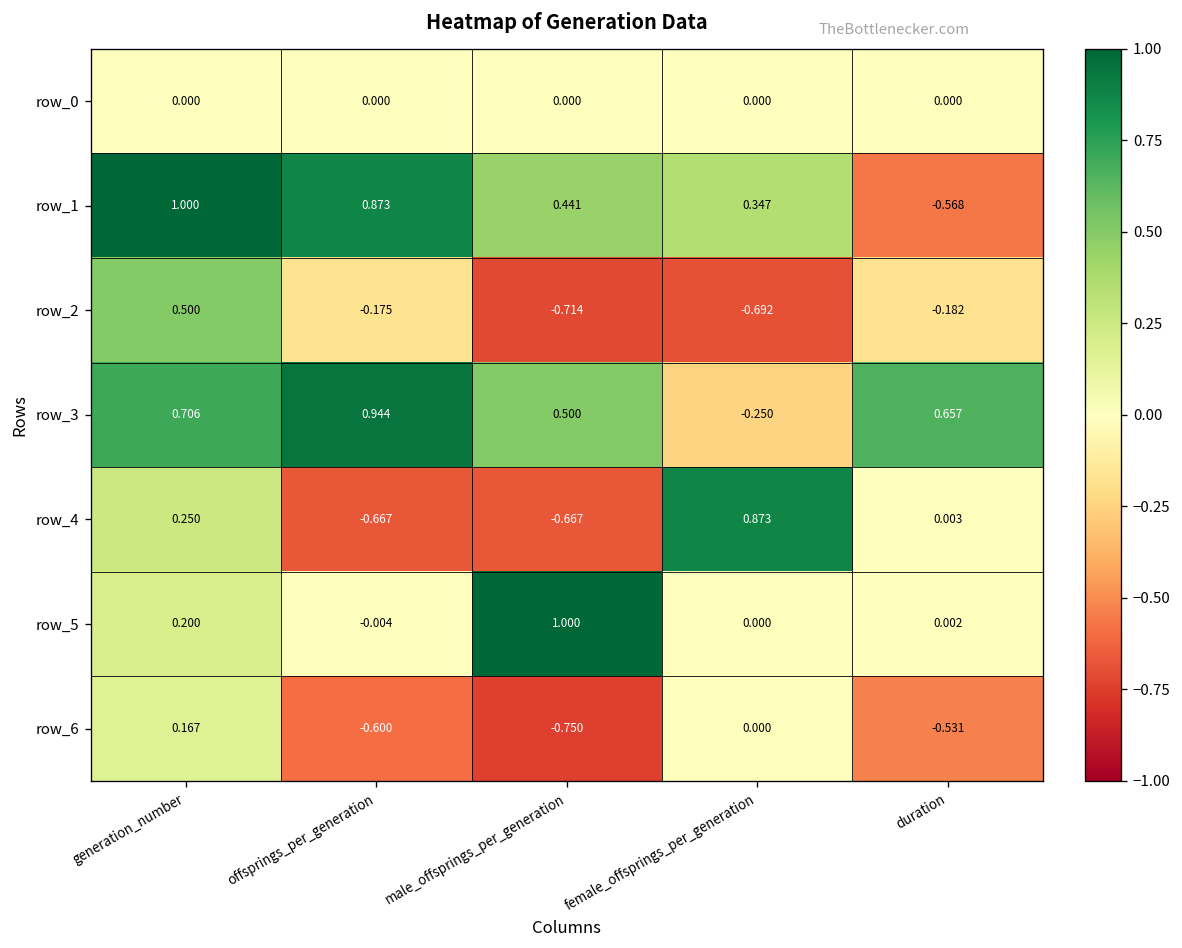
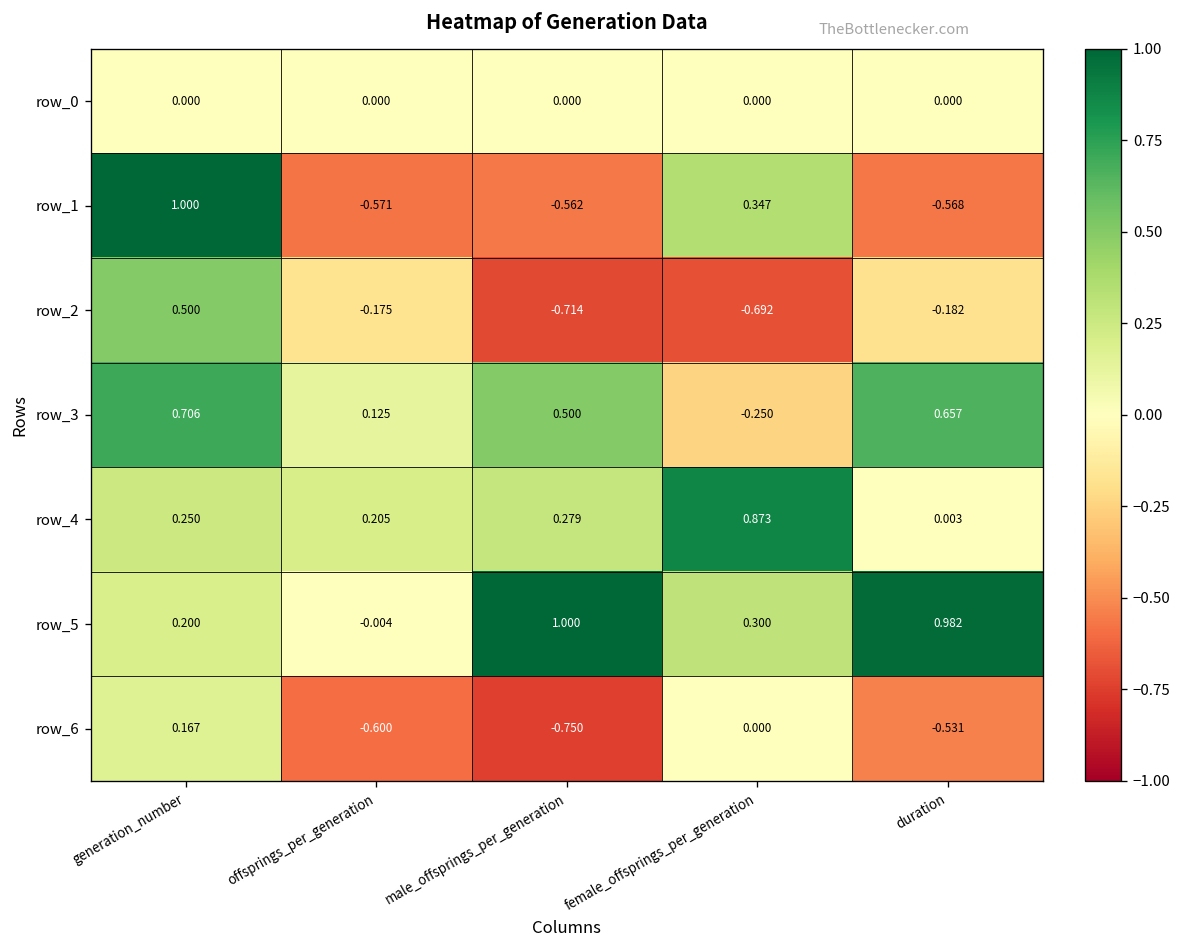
row_1, offsprings_per_generation: 0.873 -> -0.571
row_1, male_offsprings_per_generation: 0.441 -> -0.562
row_3, offsprings_per_generation: 0.944 -> 0.125
row_4, offsprings_per_generation: -0.667 -> 0.205
row_4, male_offsprings_per_generation: -0.667 -> 0.279
row_5, female_offsprings_per_generation: 0.000 -> 0.300
row_5, duration: 0.002 -> 0.982
